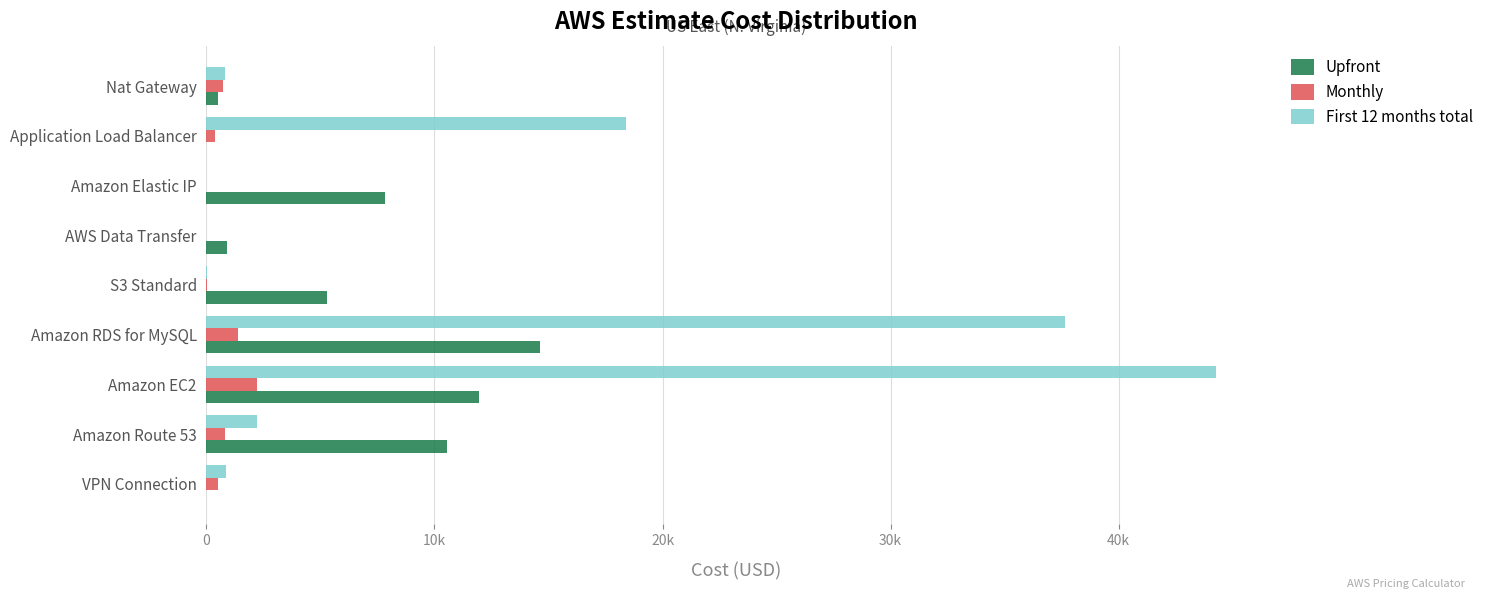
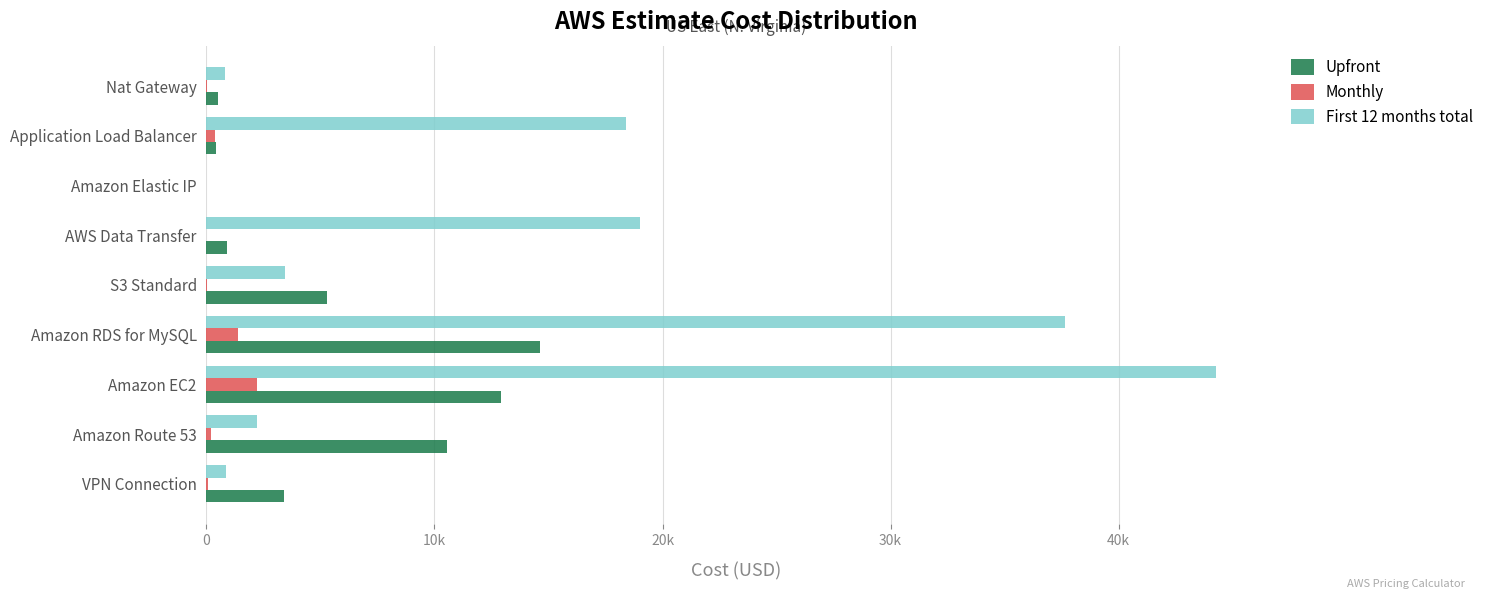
Monthly, Nat Gateway: 700 -> 0
Upfront, Application Load Balancer: 0 -> 400
Upfront, Amazon Elastic IP: 7800 -> 0
First 12 months total, AWS Data Transfer: 0 -> 19000
First 12 months total, S3 Standard: 0 -> 3500
Upfront, Amazon EC2: 11900 -> 12900
Monthly, Amazon Route 53: 800 -> 200
Monthly, VPN Connection: 500 -> 100
Upfront, VPN Connection: 0 -> 3400
